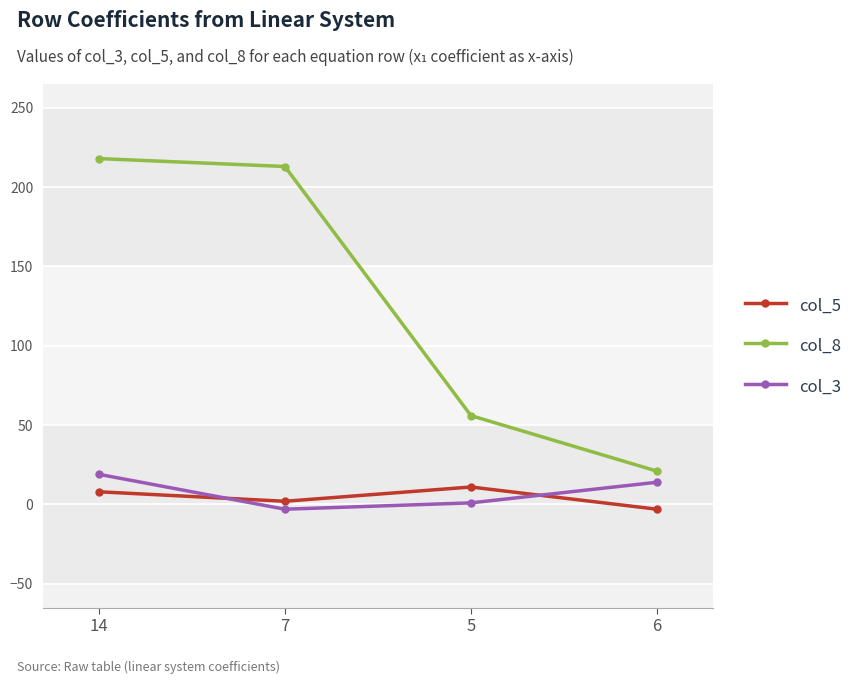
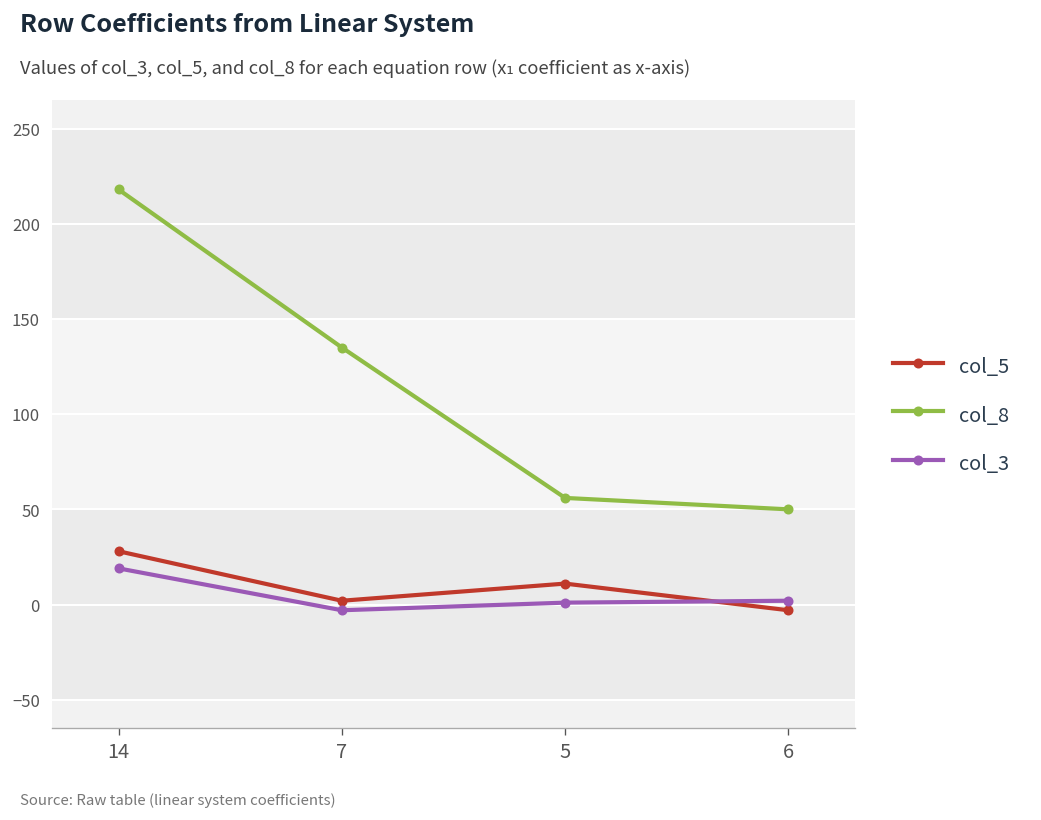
col_5, 14: 8 -> 28
col_8, 7: 213 -> 135
col_8, 6: 21 -> 50
col_3, 6: 14 -> 2
